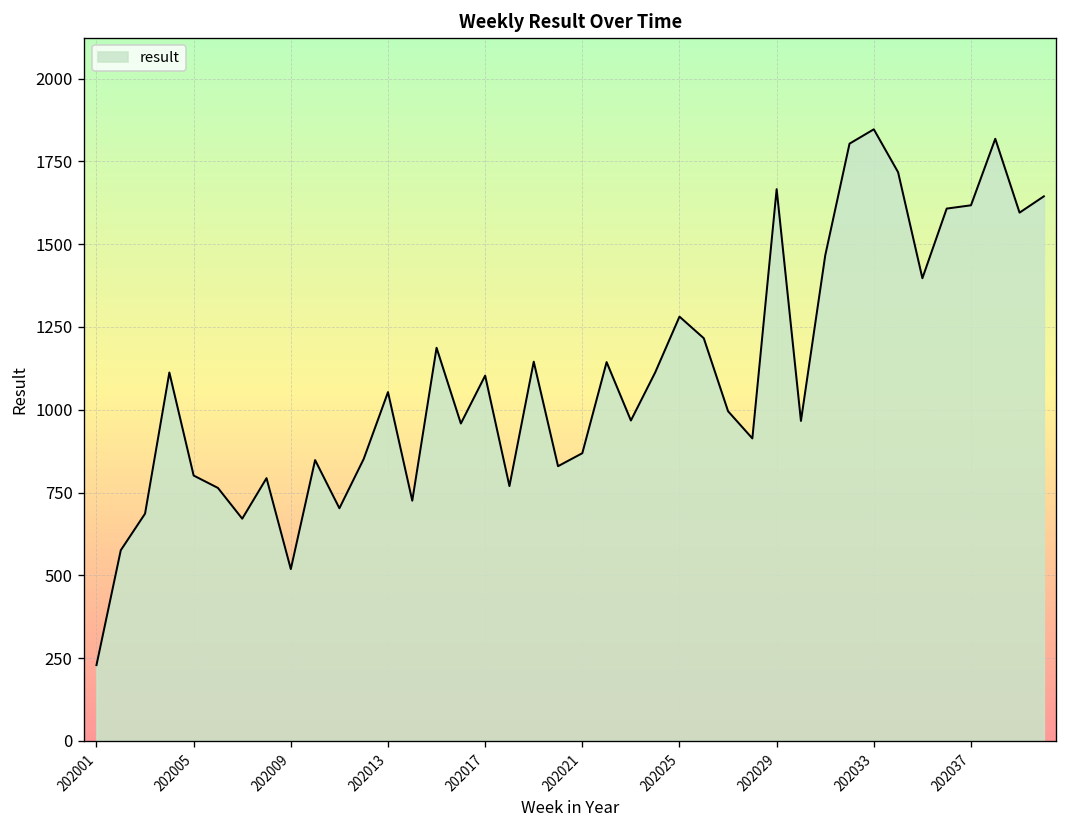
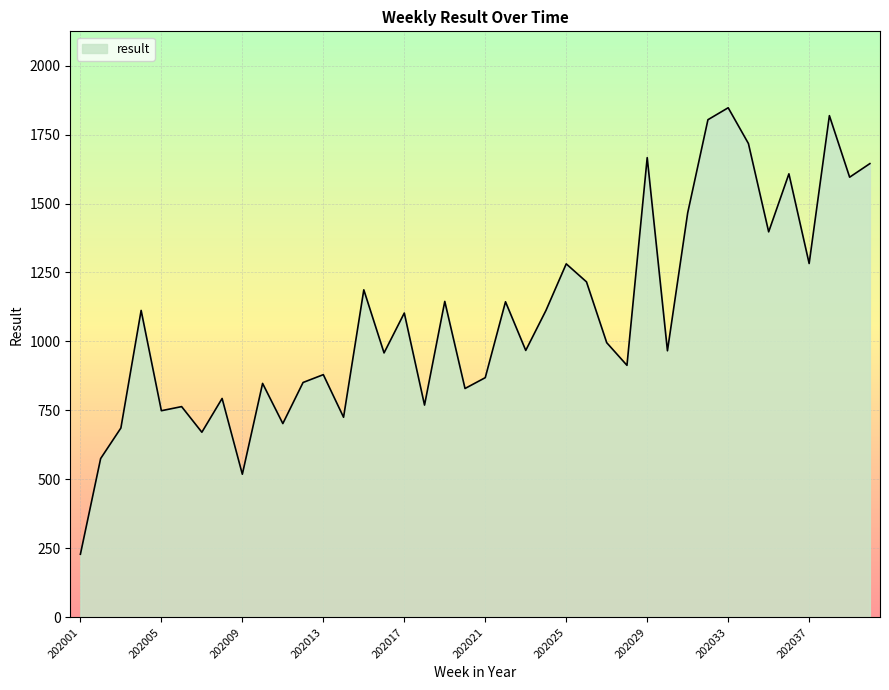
202005: 800 -> 750
202013: 1050 -> 880
202037: 1620 -> 1280
